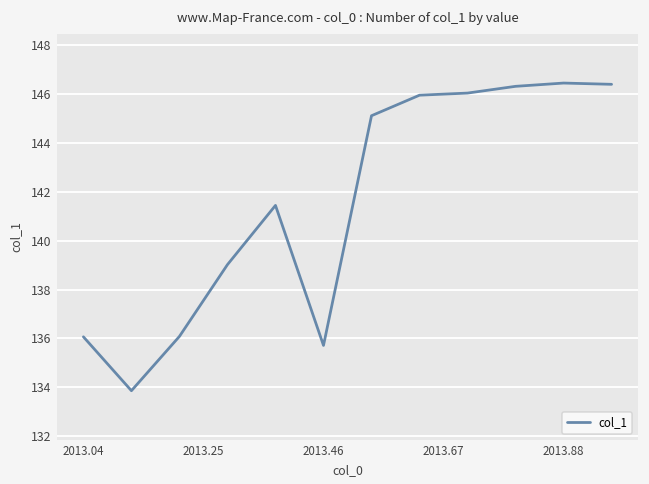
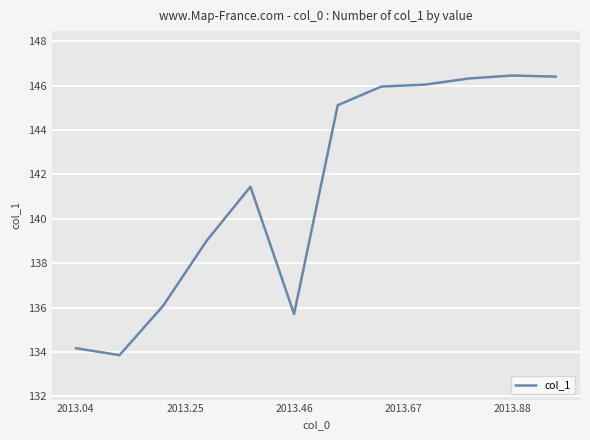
2013.04: 136.1 -> 134.2
